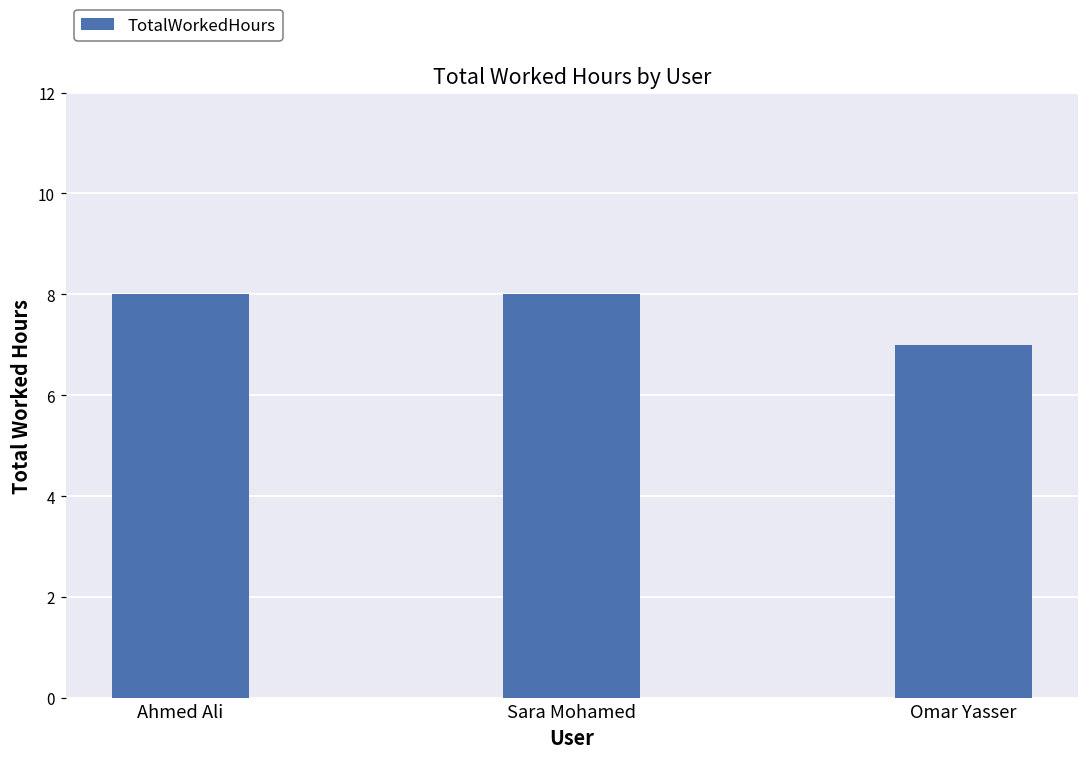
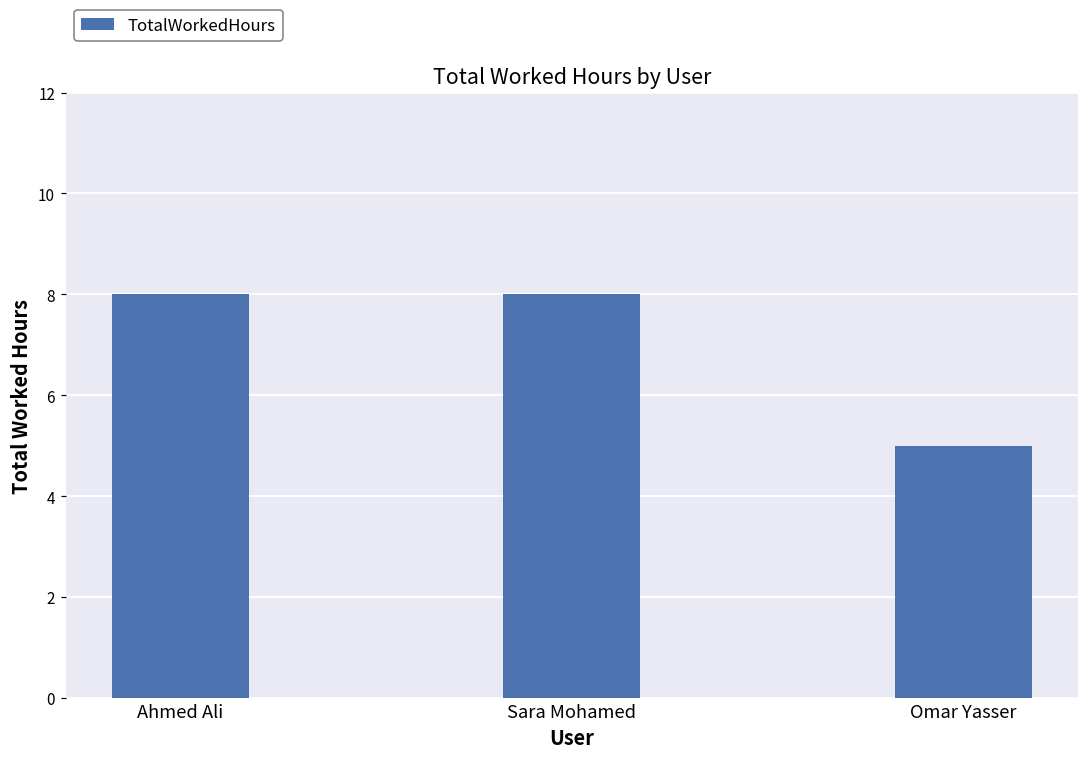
Omar Yasser: 7 -> 5
